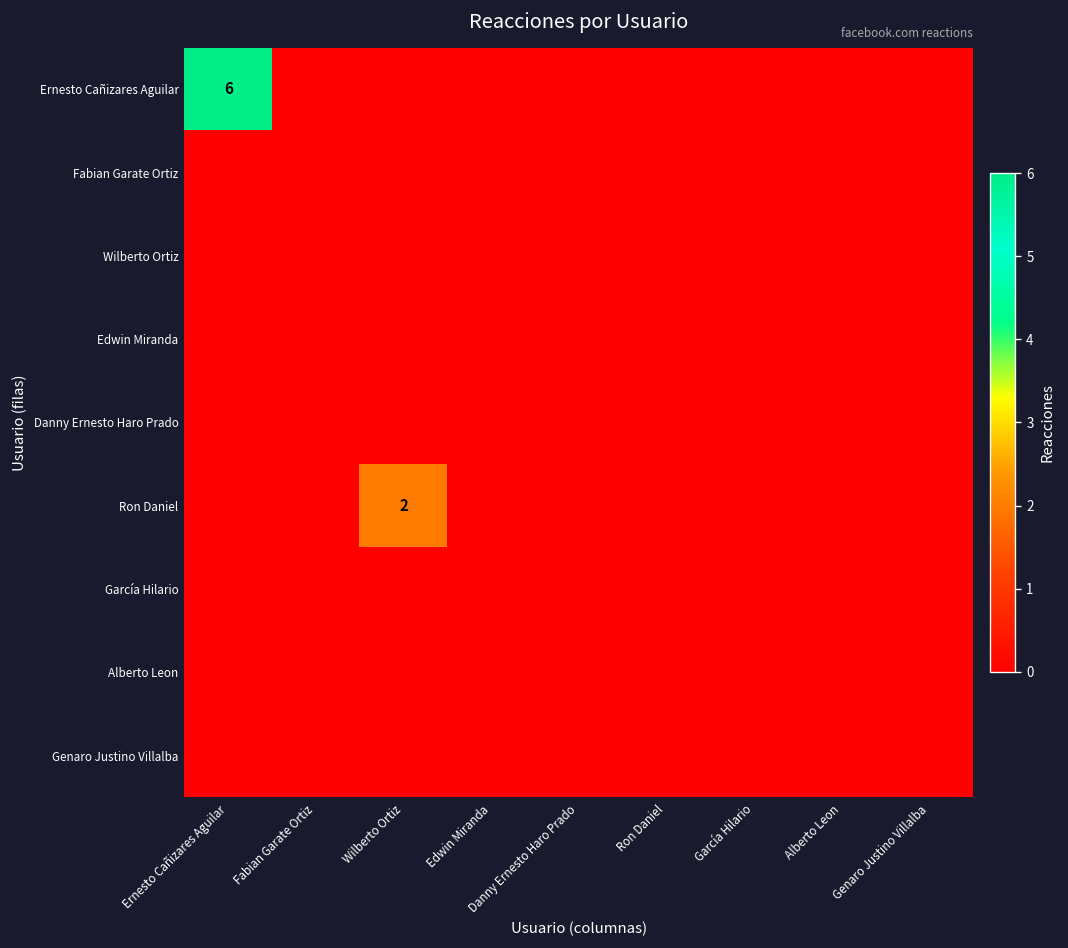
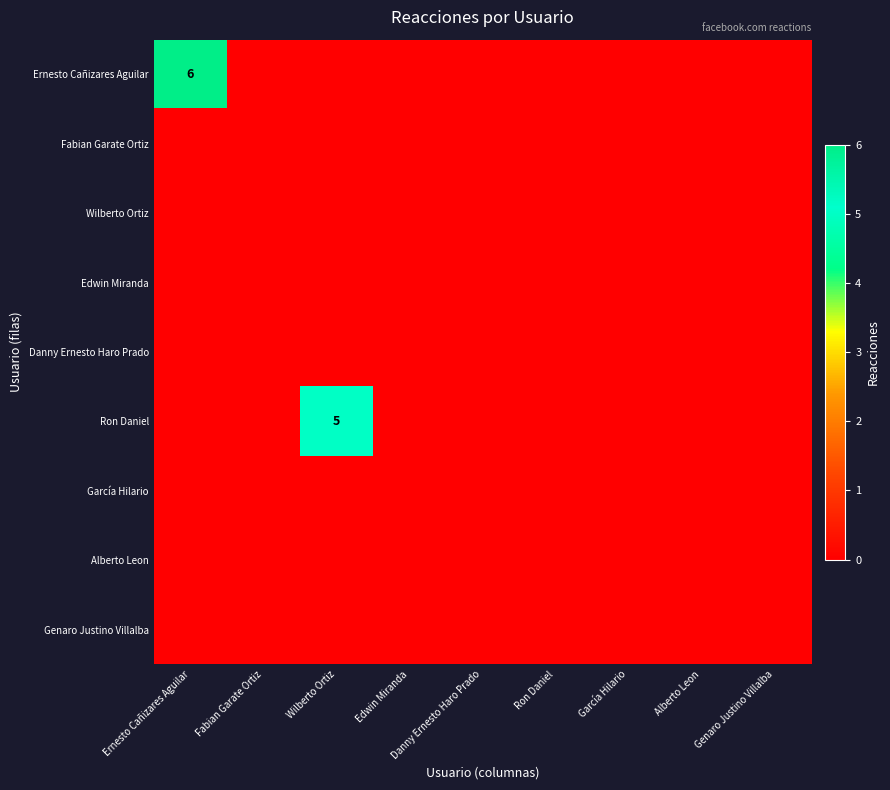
Ron Daniel, Wilberto Ortiz: 2 -> 5
